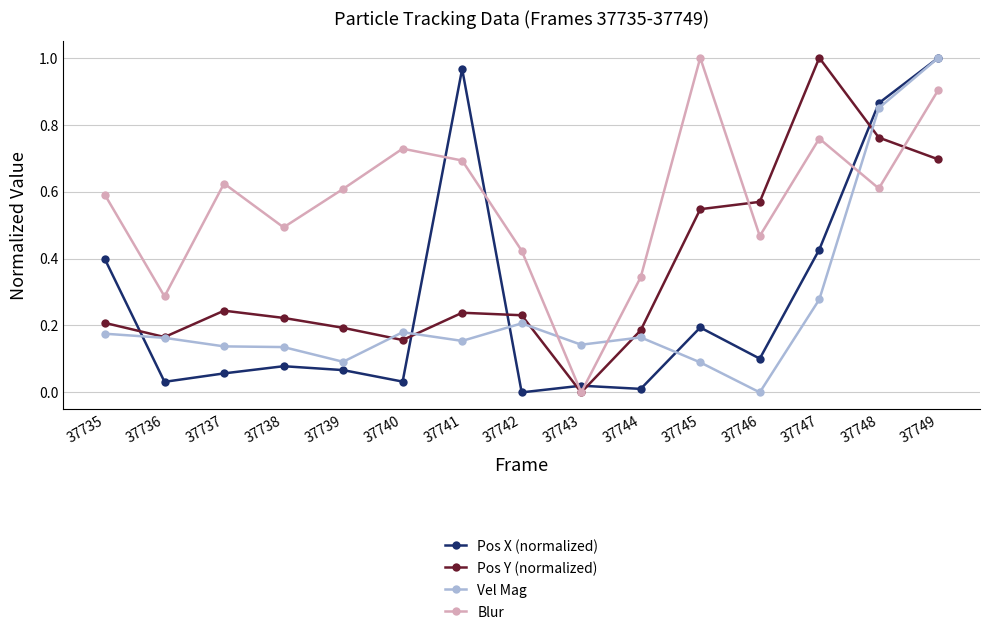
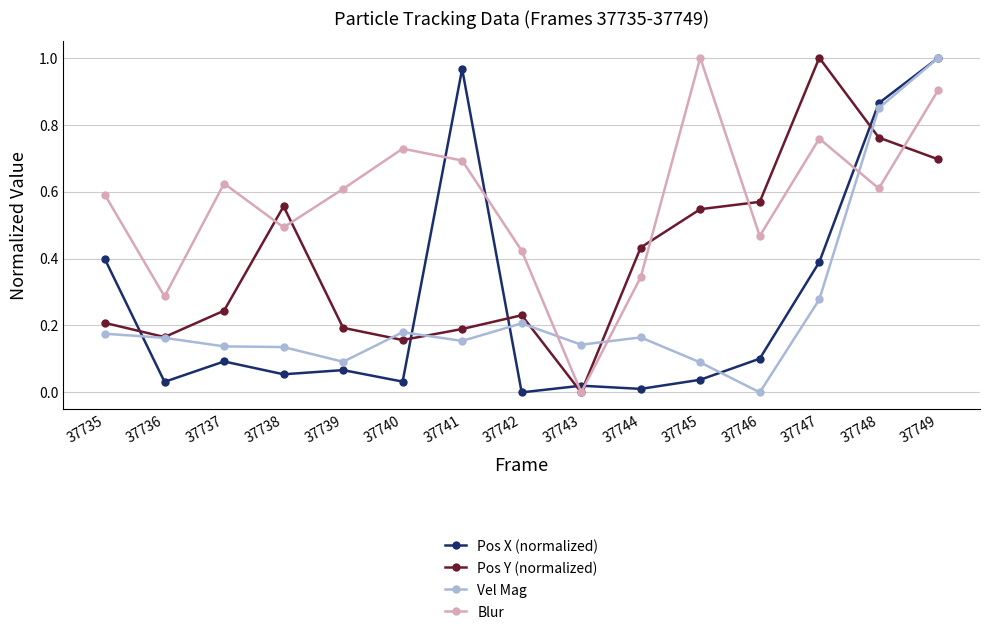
Pos X (normalized), 37737: 0.06 -> 0.09
Pos X (normalized), 37738: 0.08 -> 0.05
Pos Y (normalized), 37738: 0.22 -> 0.56
Pos Y (normalized), 37741: 0.24 -> 0.19
Pos Y (normalized), 37744: 0.19 -> 0.43
Pos X (normalized), 37745: 0.19 -> 0.04
Pos X (normalized), 37747: 0.43 -> 0.39
